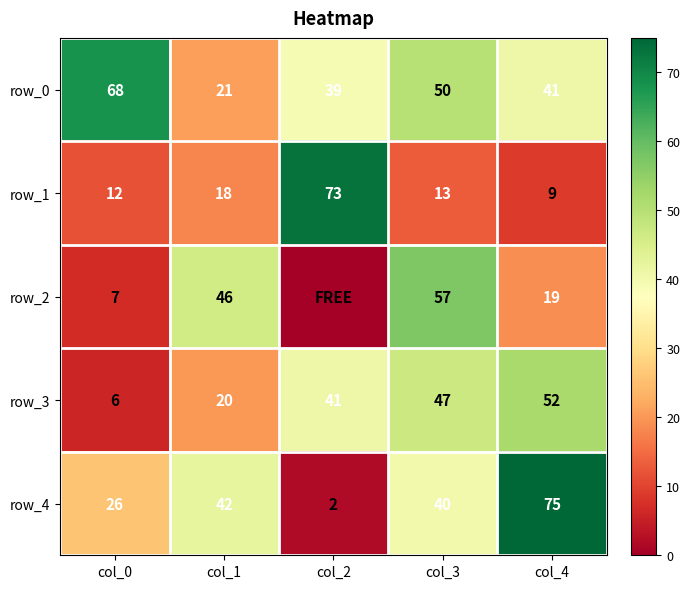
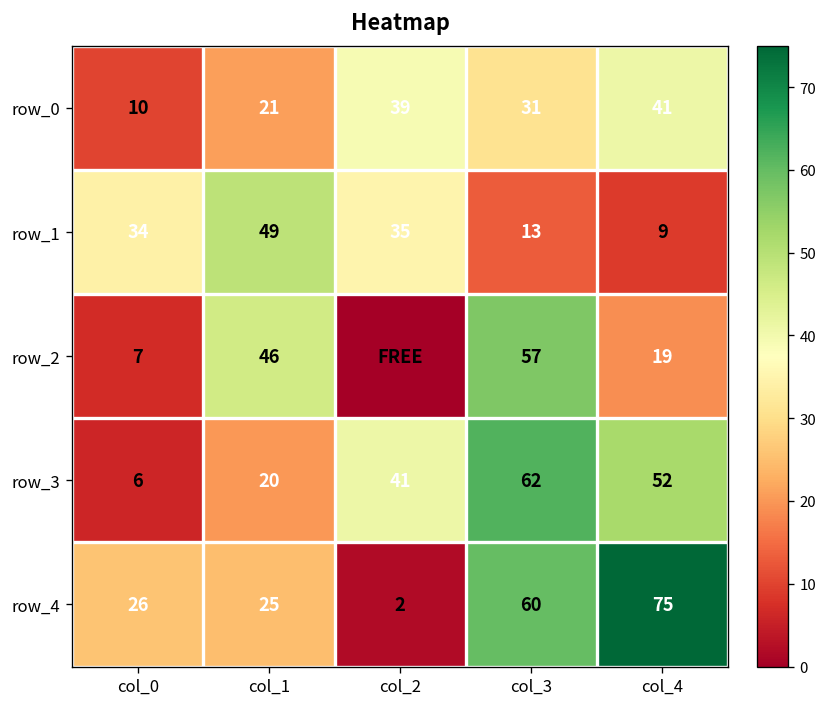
row_0, col_0: 68 -> 10
row_0, col_3: 50 -> 31
row_1, col_0: 12 -> 34
row_1, col_1: 18 -> 49
row_1, col_2: 73 -> 35
row_3, col_3: 47 -> 62
row_4, col_1: 42 -> 25
row_4, col_3: 40 -> 60
